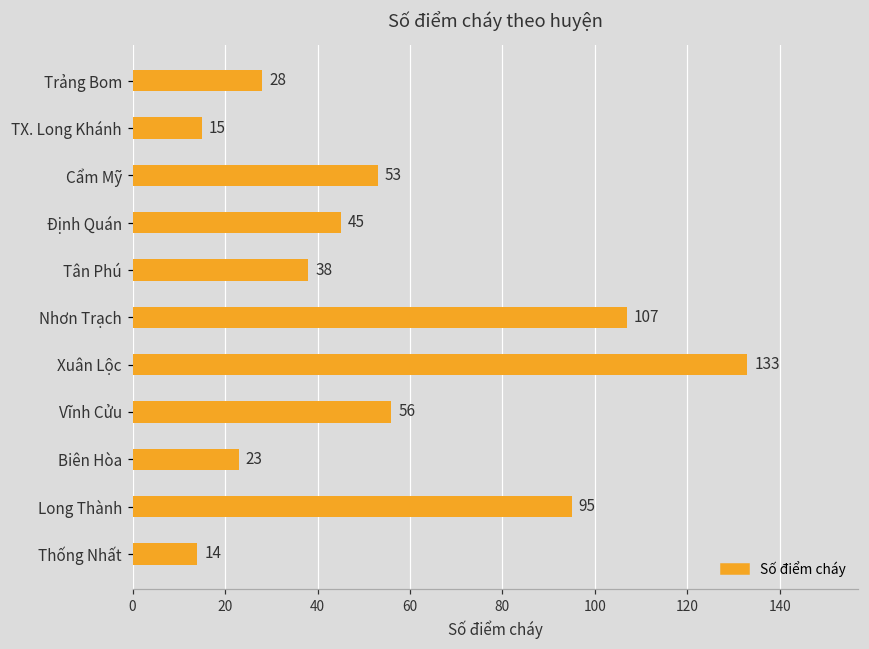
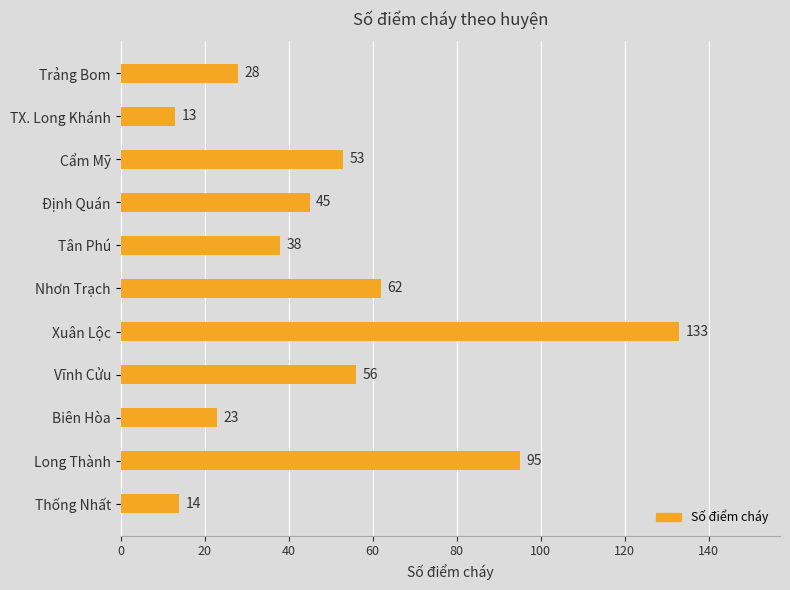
TX. Long Khánh: 15 -> 13
Nhơn Trạch: 107 -> 62
